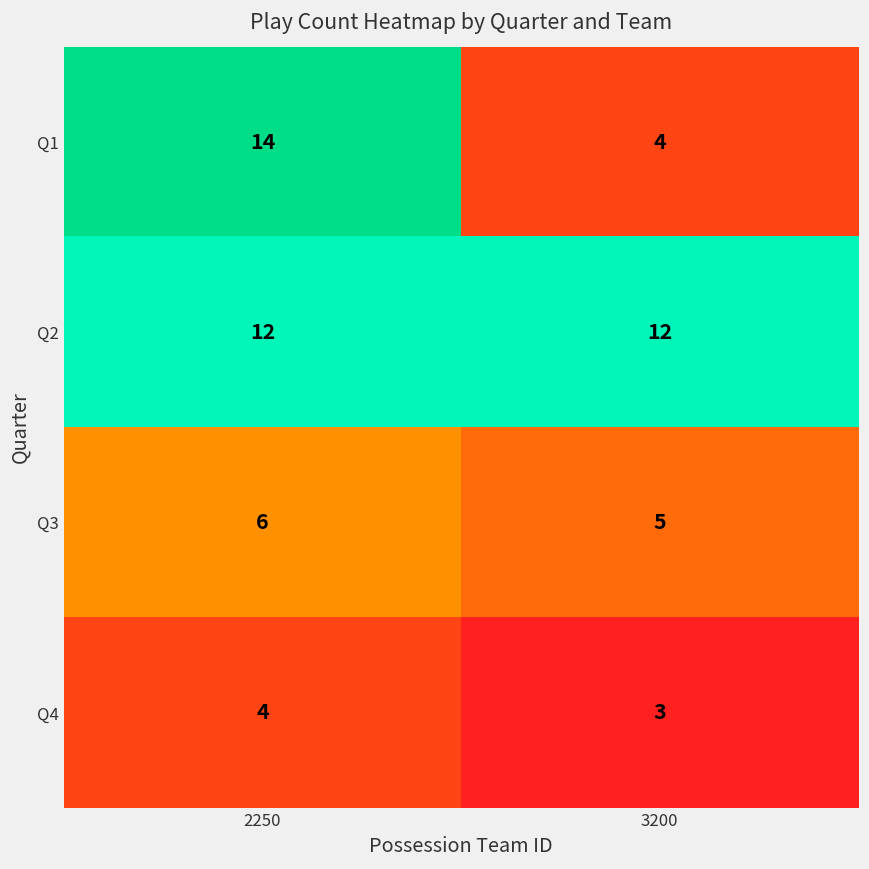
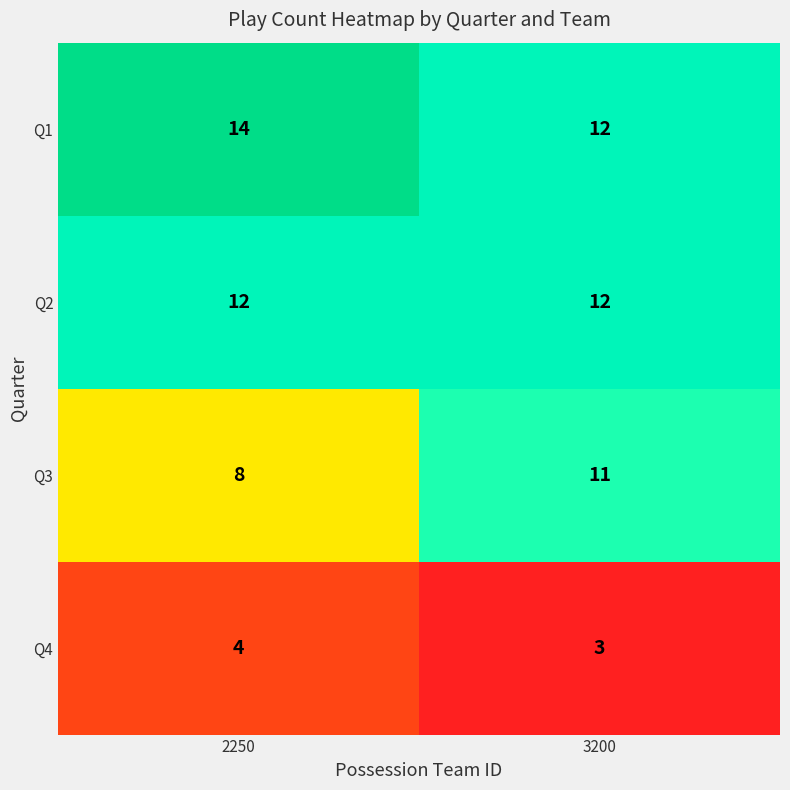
Q1, 3200: 4 -> 12
Q3, 2250: 6 -> 8
Q3, 3200: 5 -> 11
